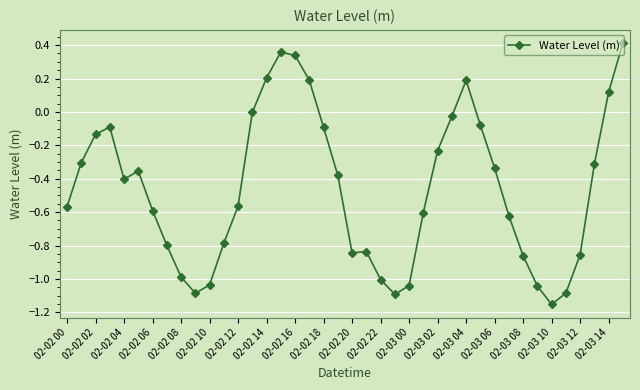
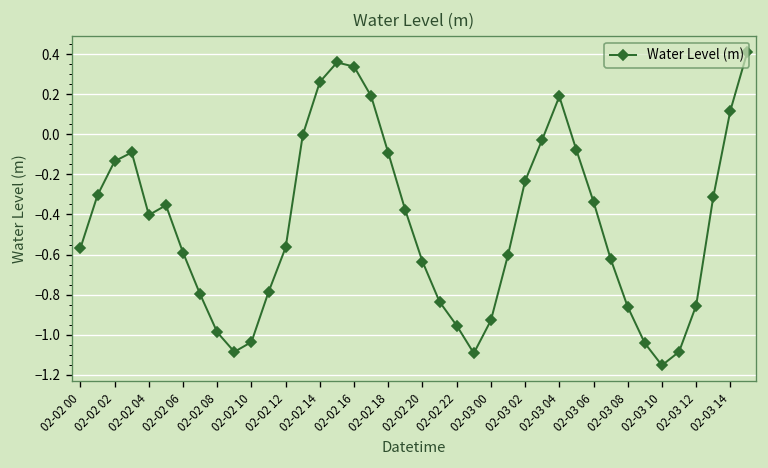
02-02 14: 0.20 -> 0.26
02-02 20: -0.84 -> -0.64
02-02 22: -1.00 -> -0.95
02-03 00: -1.04 -> -0.93
